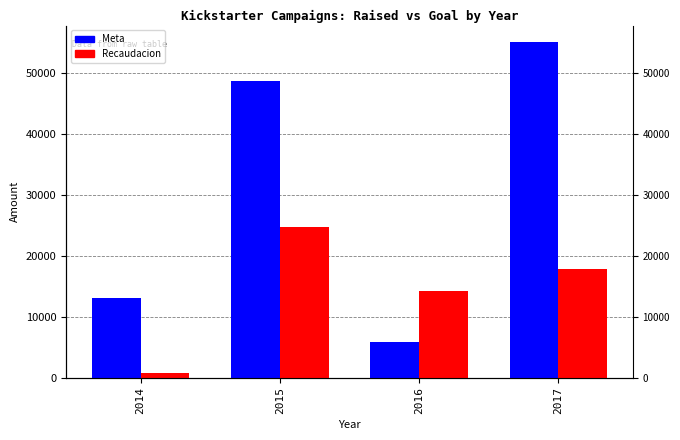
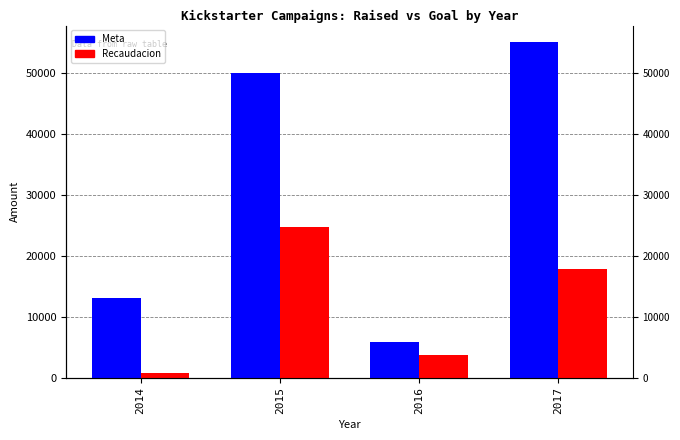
Meta, 2015: 49000 -> 50000
Recaudacion, 2016: 14000 -> 4000
